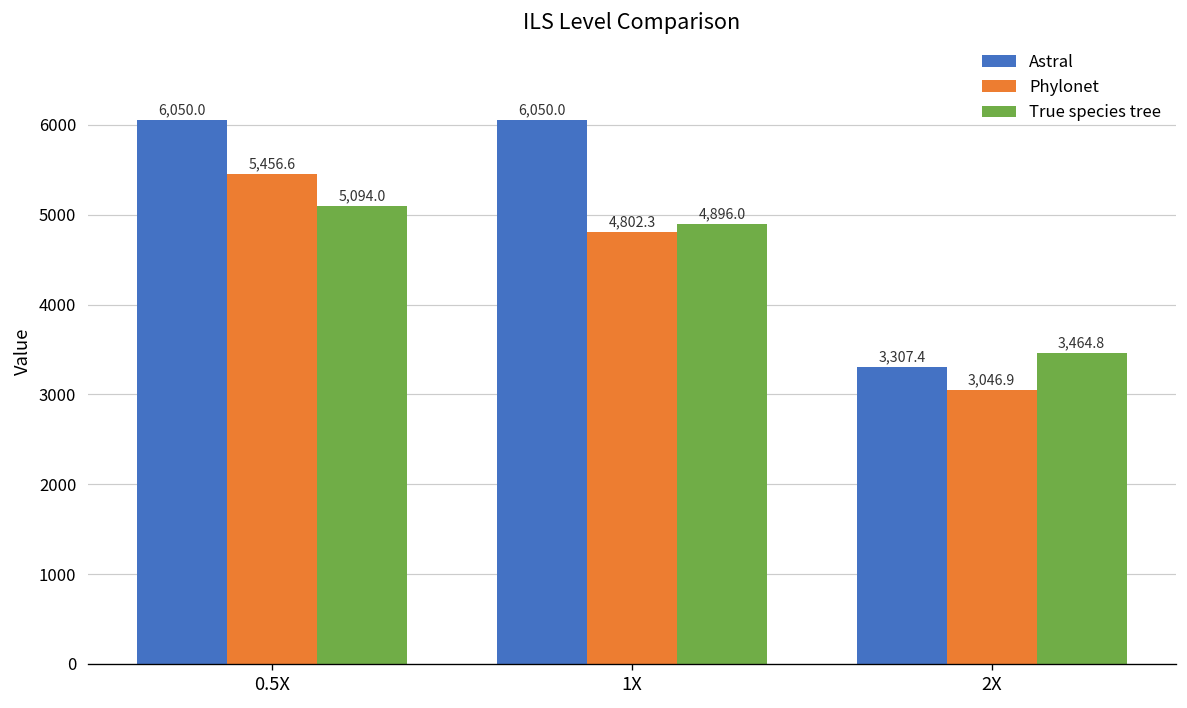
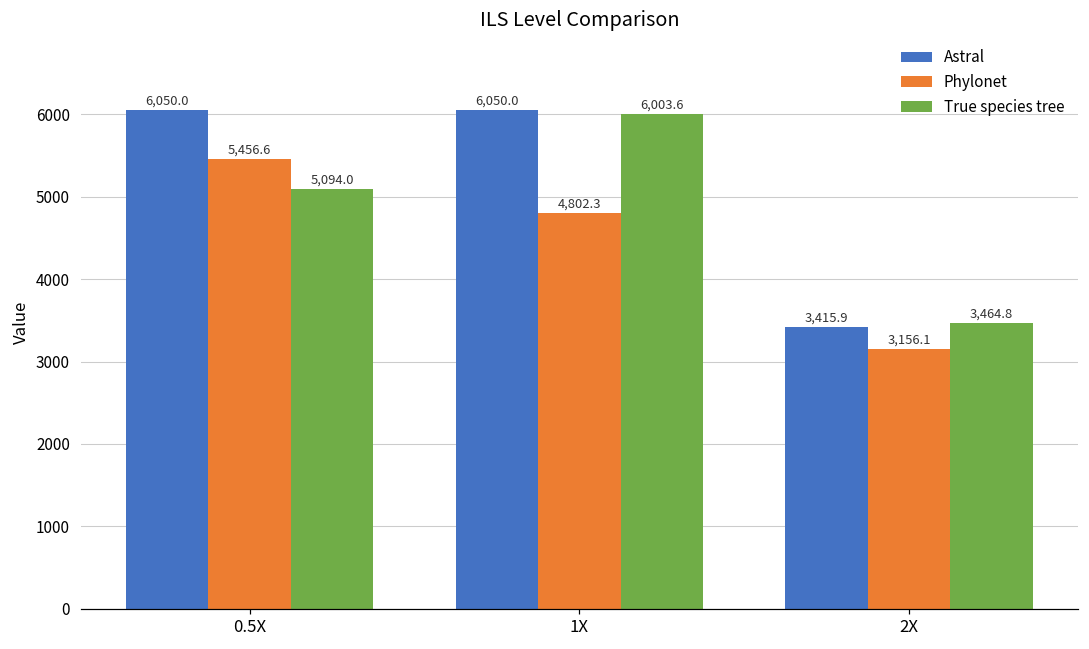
True species tree, 1X: 4,896.0 -> 6,003.6
Astral, 2X: 3,307.4 -> 3,415.9
Phylonet, 2X: 3,046.9 -> 3,156.1
